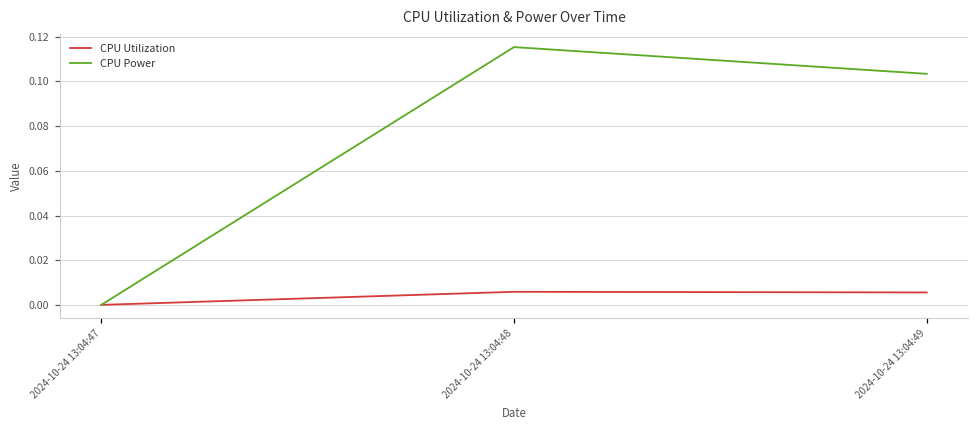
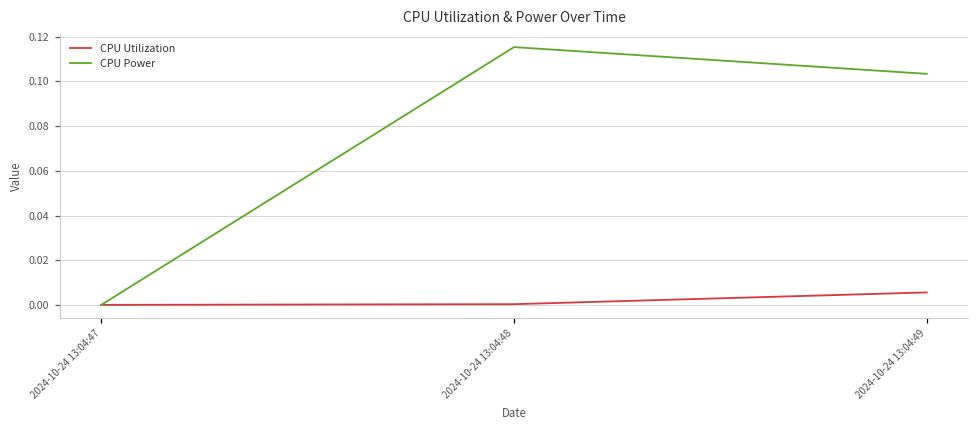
CPU Utilization, 2024-10-24 13:04:48: 0.006 -> 0.000
